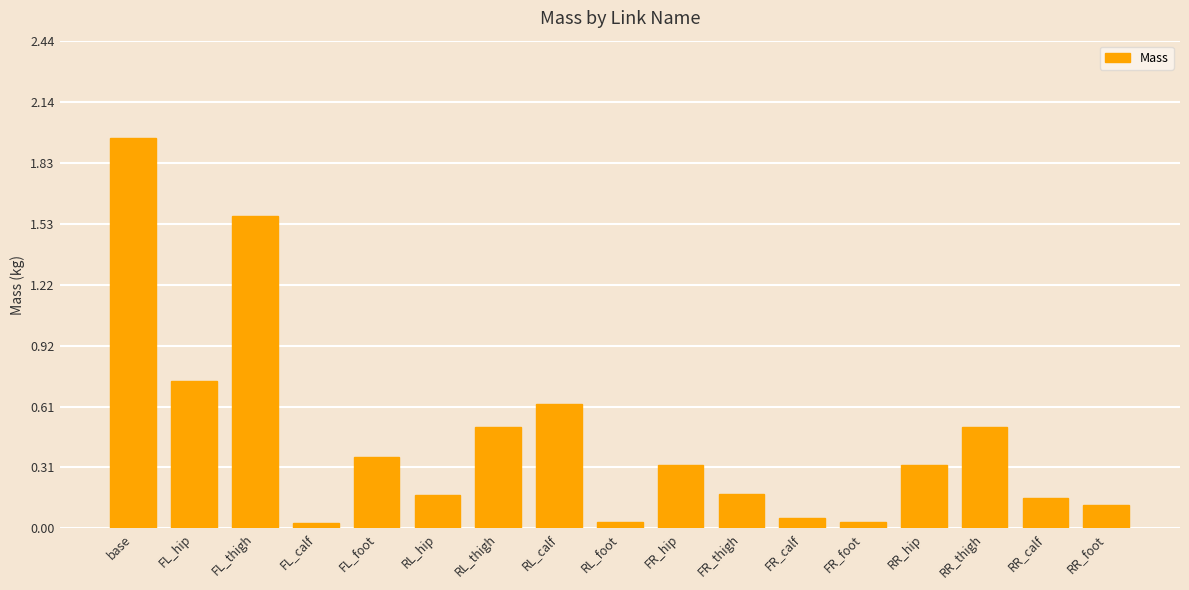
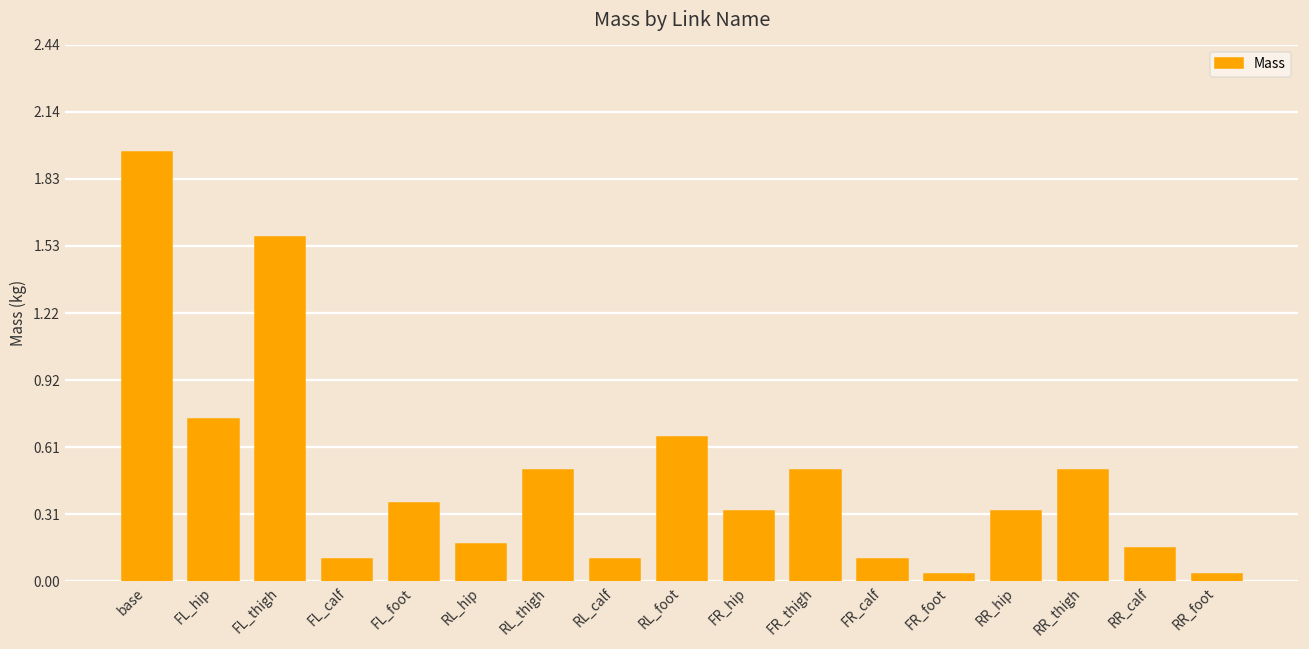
FL_calf: 0.03 -> 0.10
RL_calf: 0.62 -> 0.10
RL_foot: 0.03 -> 0.66
FR_thigh: 0.17 -> 0.51
FR_calf: 0.05 -> 0.10
RR_foot: 0.12 -> 0.03
